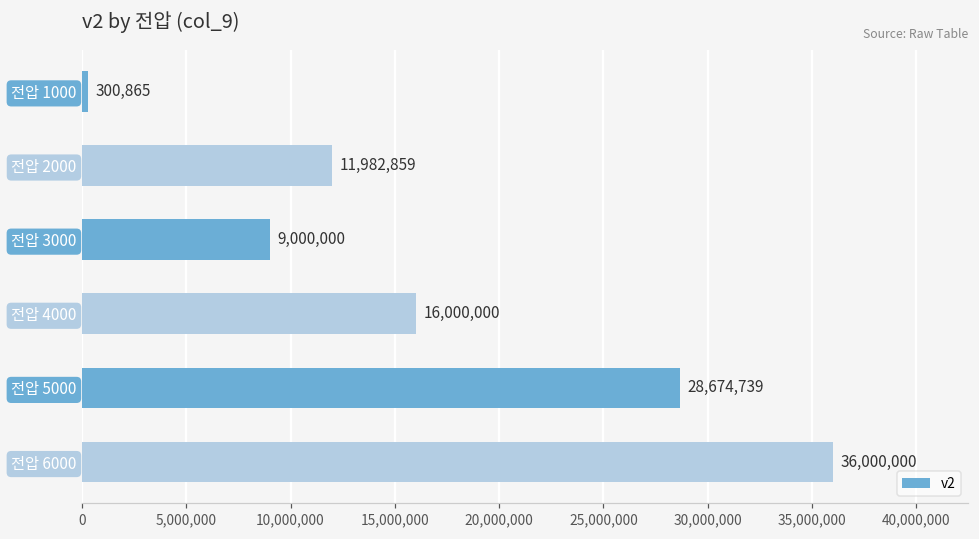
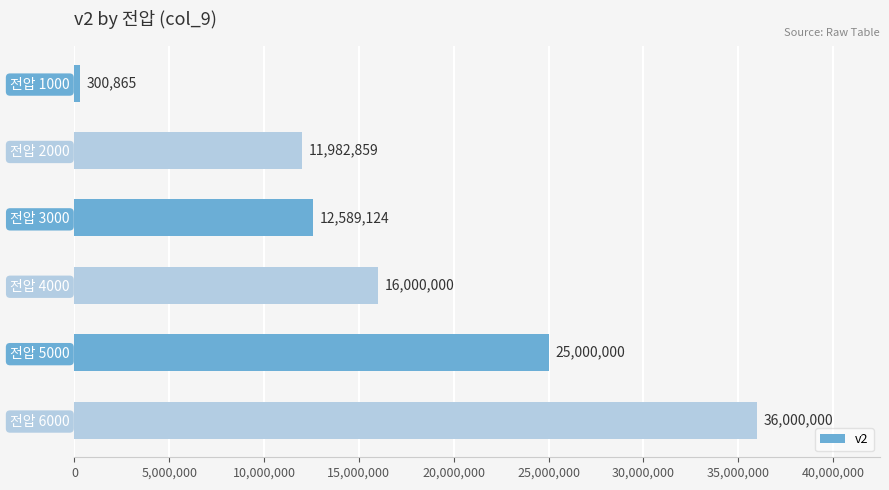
전압 3000: 9,000,000 -> 12,589,124
전압 5000: 28,674,739 -> 25,000,000
